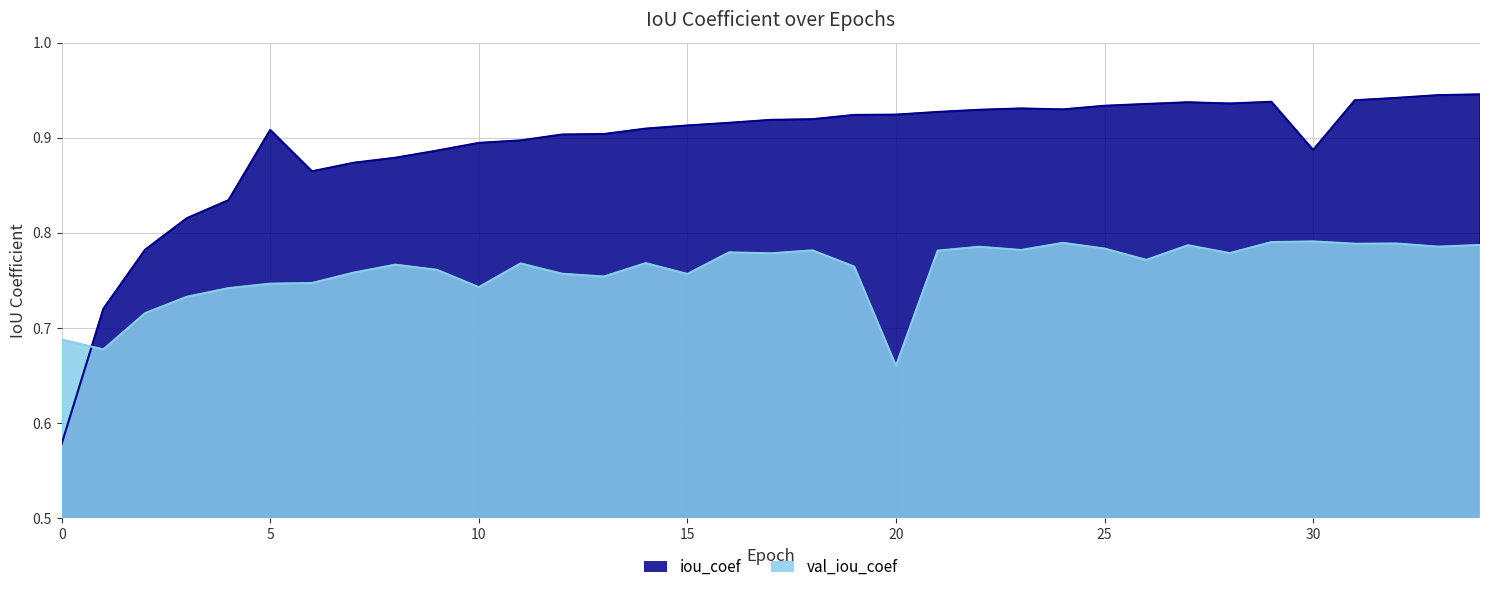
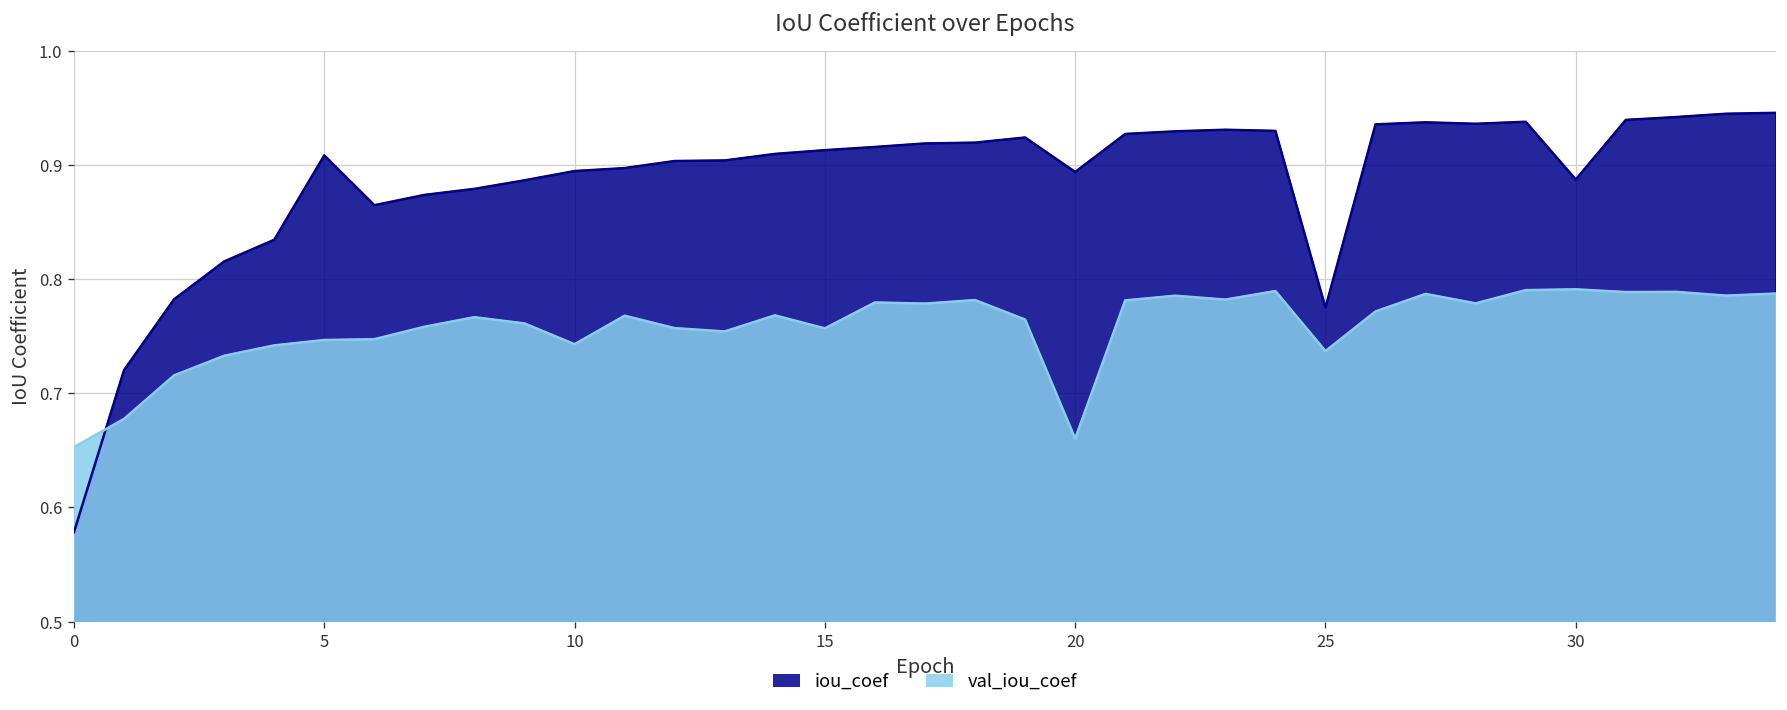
val_iou_coef, 0: 0.69 -> 0.65
iou_coef, 20: 0.92 -> 0.89
iou_coef, 25: 0.93 -> 0.78
val_iou_coef, 25: 0.78 -> 0.74
